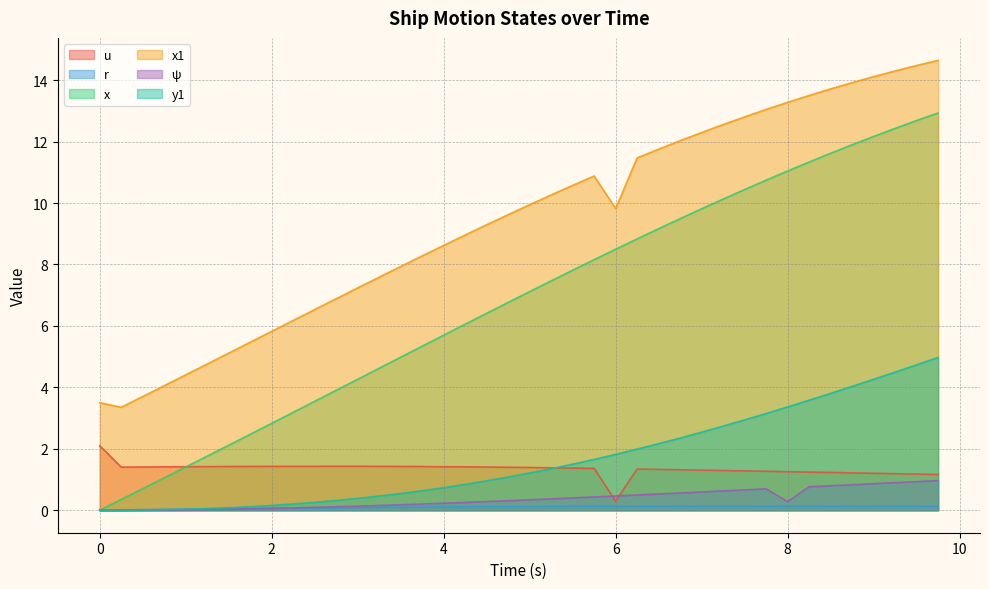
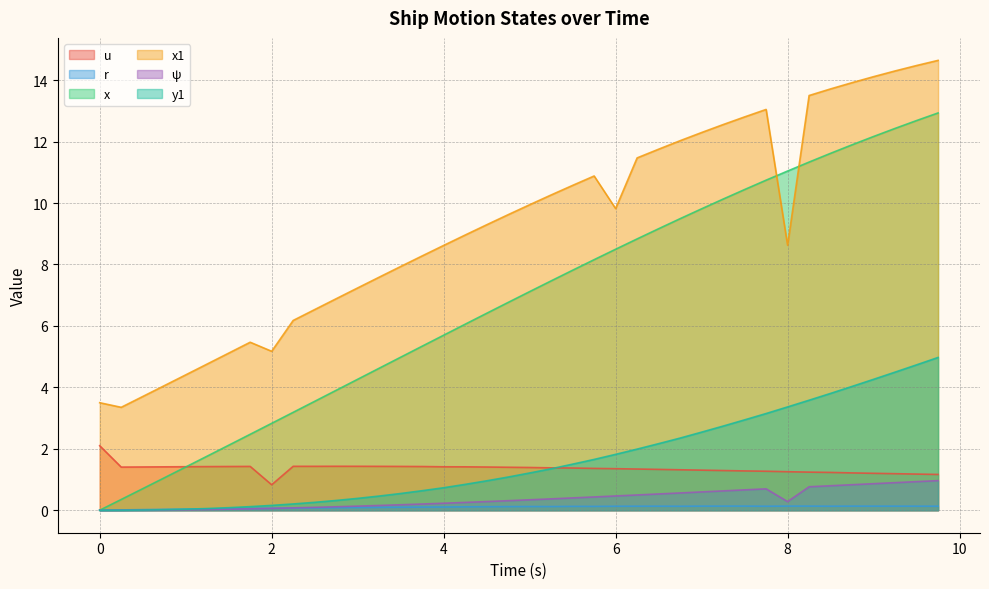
u, 2: 1.4 -> 0.8
x1, 2: 5.8 -> 5.2
u, 6: 0.3 -> 1.4
x1, 8: 13.3 -> 8.6
